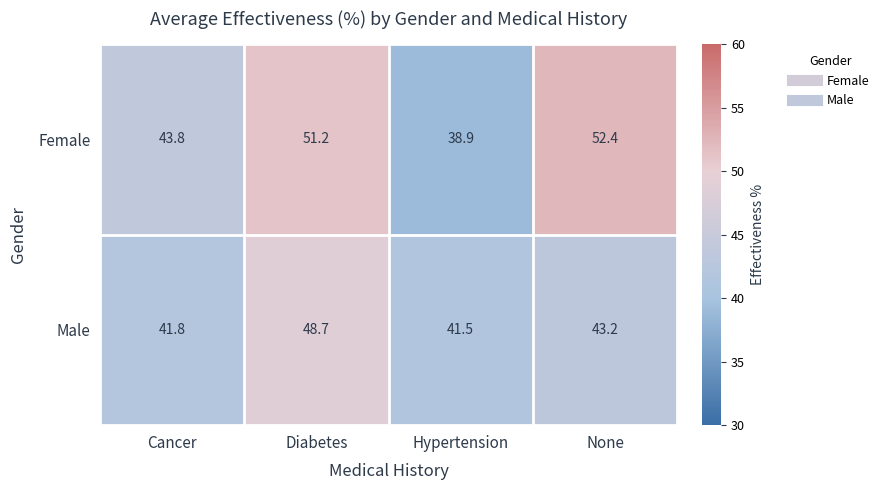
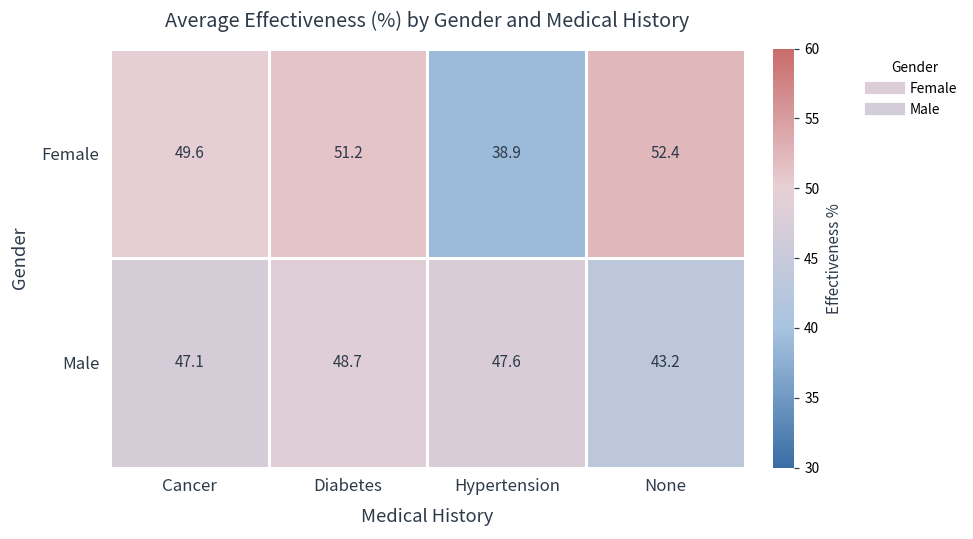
Female, Cancer: 43.8 -> 49.6
Male, Cancer: 41.8 -> 47.1
Male, Hypertension: 41.5 -> 47.6
